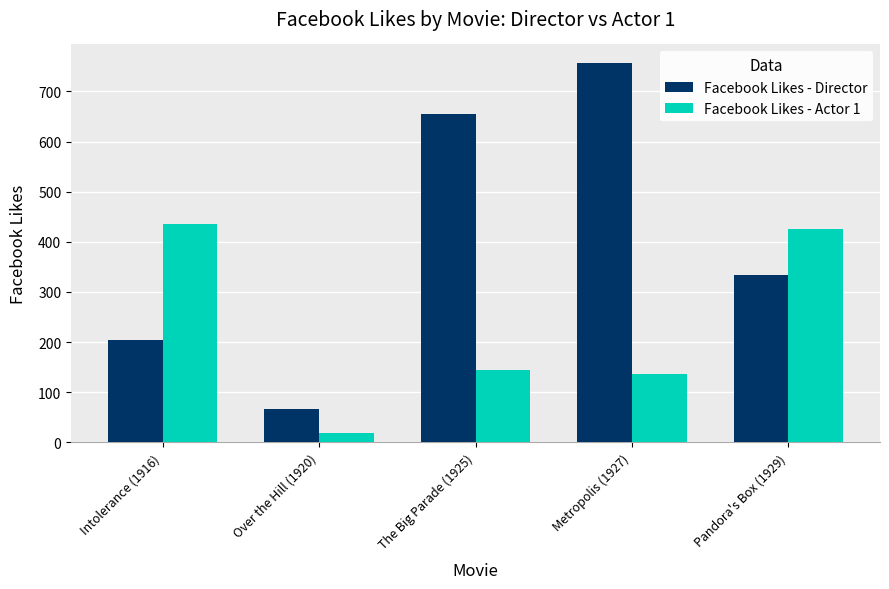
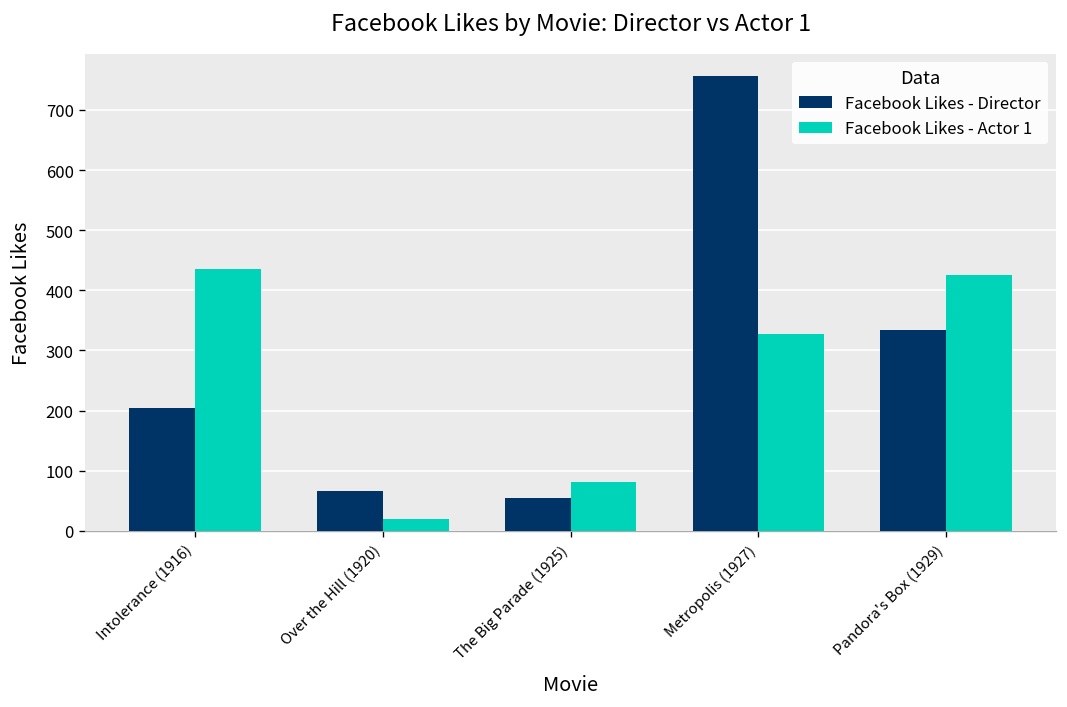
Facebook Likes - Director, The Big Parade (1925): 660 -> 50
Facebook Likes - Actor 1, The Big Parade (1925): 140 -> 80
Facebook Likes - Actor 1, Metropolis (1927): 140 -> 330
